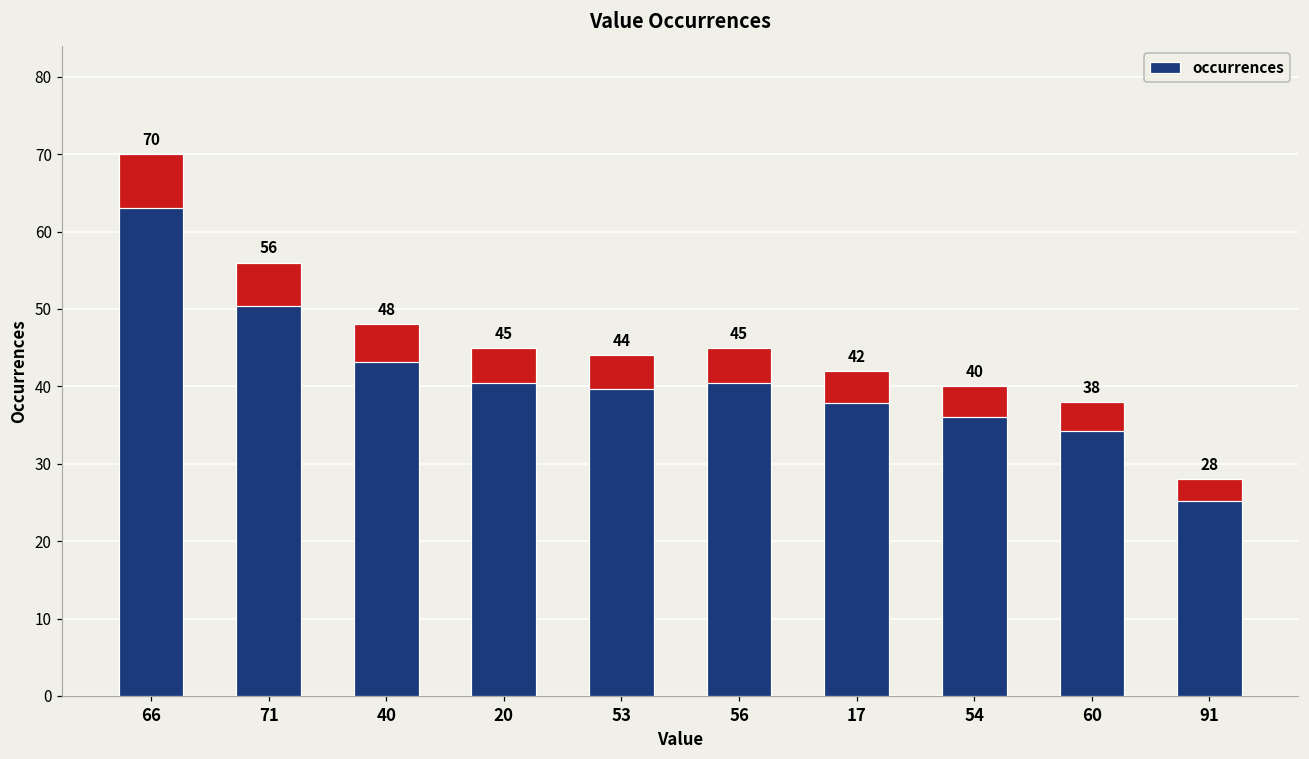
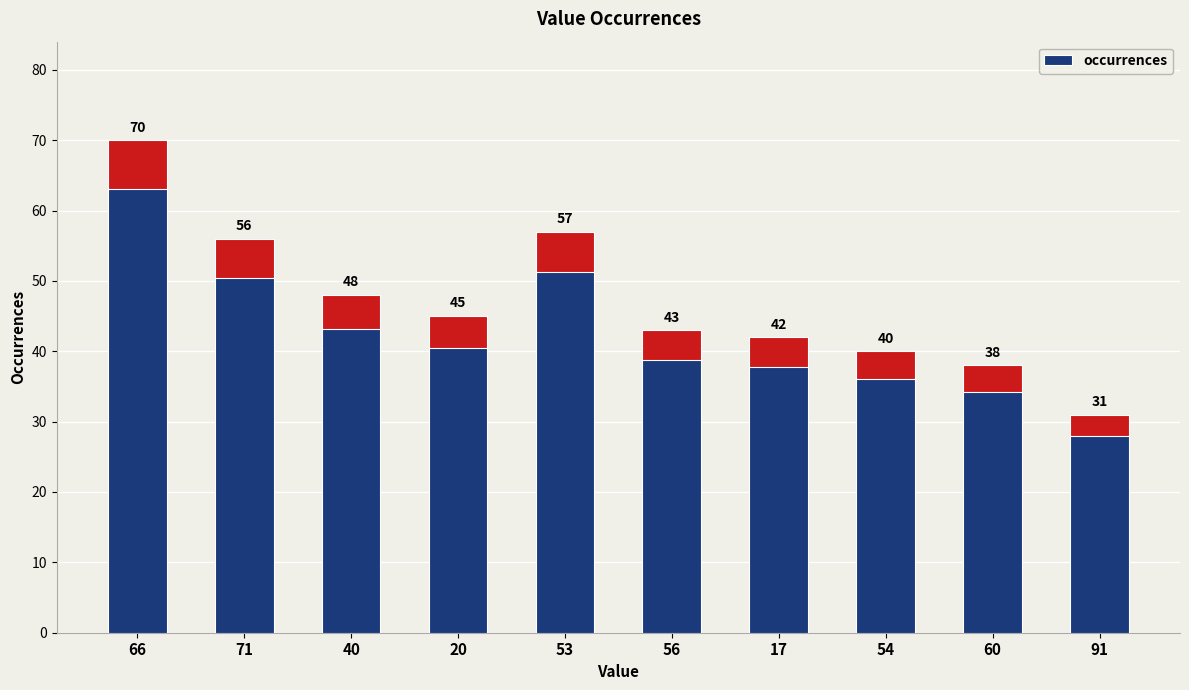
53: 44 -> 57
56: 45 -> 43
91: 28 -> 31
